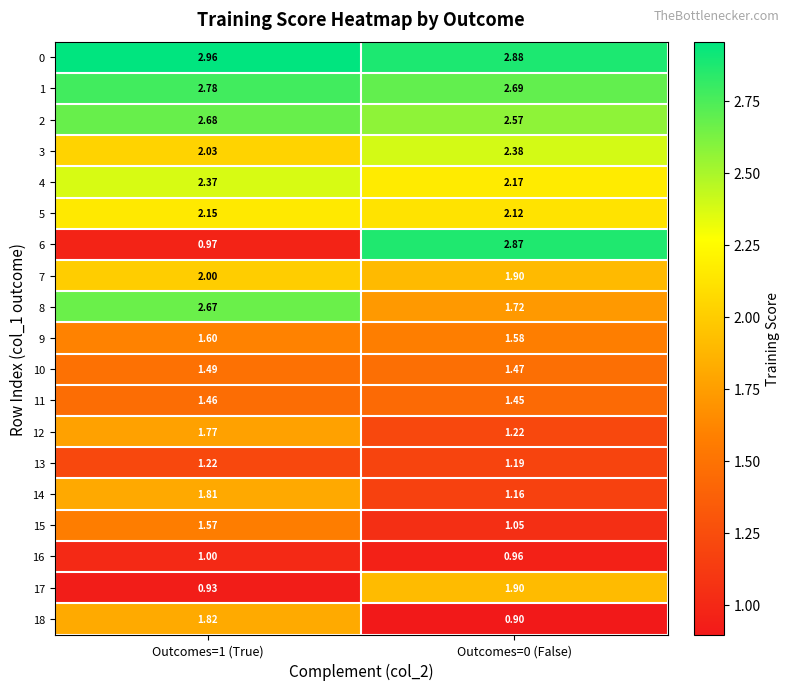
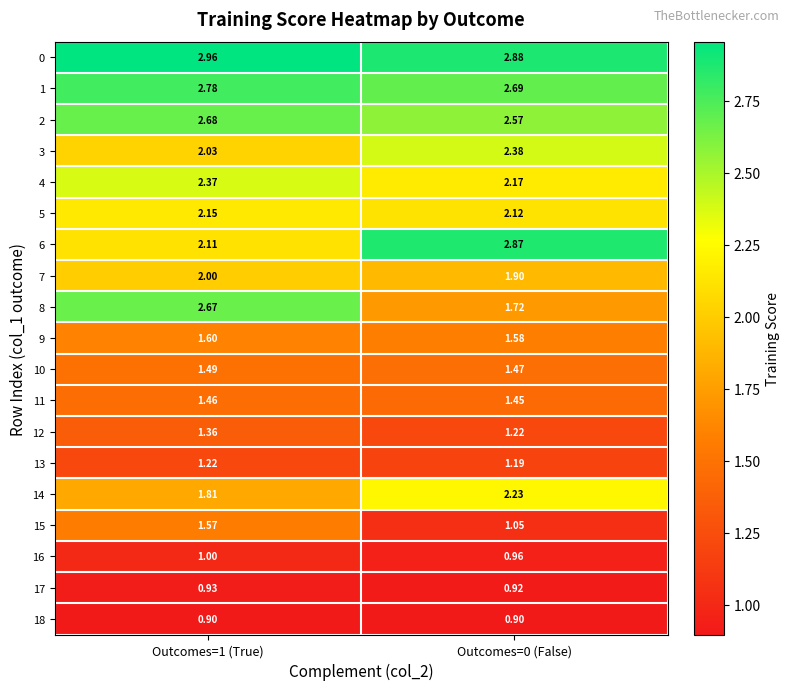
6, Outcomes=1 (True): 0.97 -> 2.11
12, Outcomes=1 (True): 1.77 -> 1.36
14, Outcomes=0 (False): 1.16 -> 2.23
17, Outcomes=0 (False): 1.90 -> 0.92
18, Outcomes=1 (True): 1.82 -> 0.90
